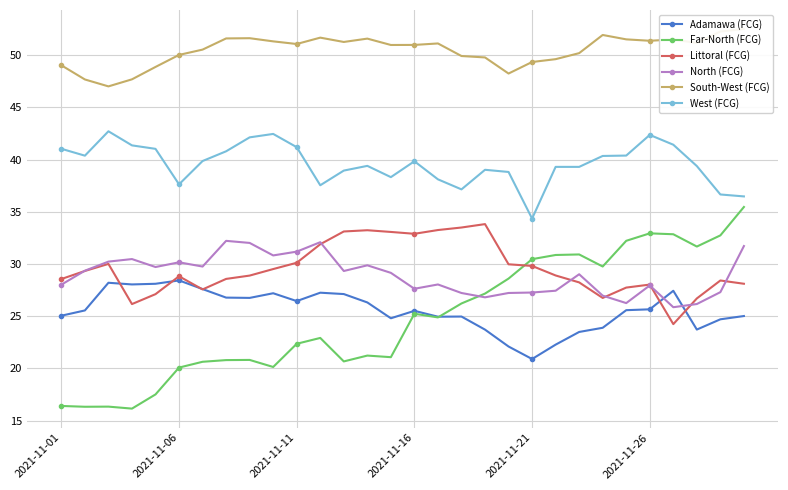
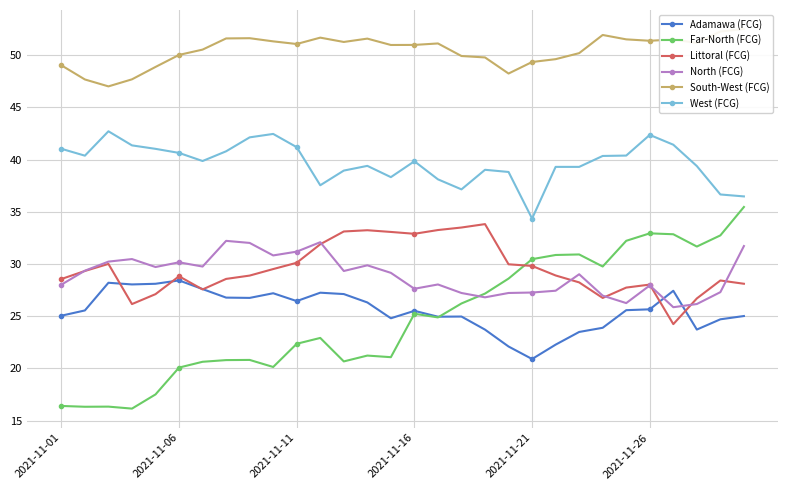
West (FCG), 2021-11-06: 37.6 -> 40.6
